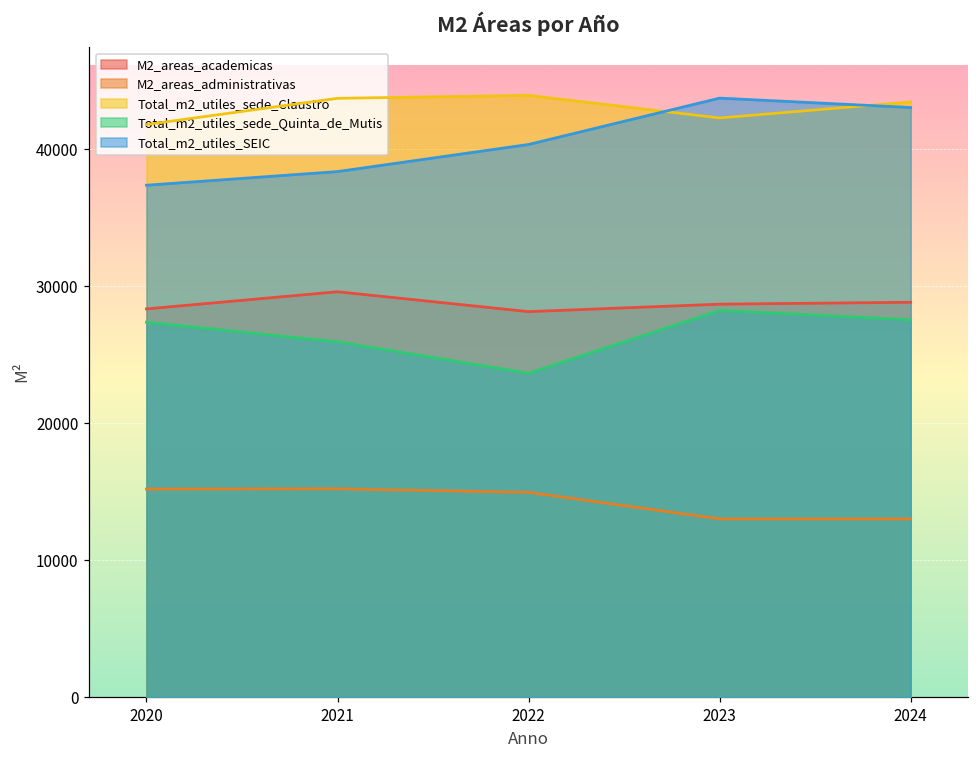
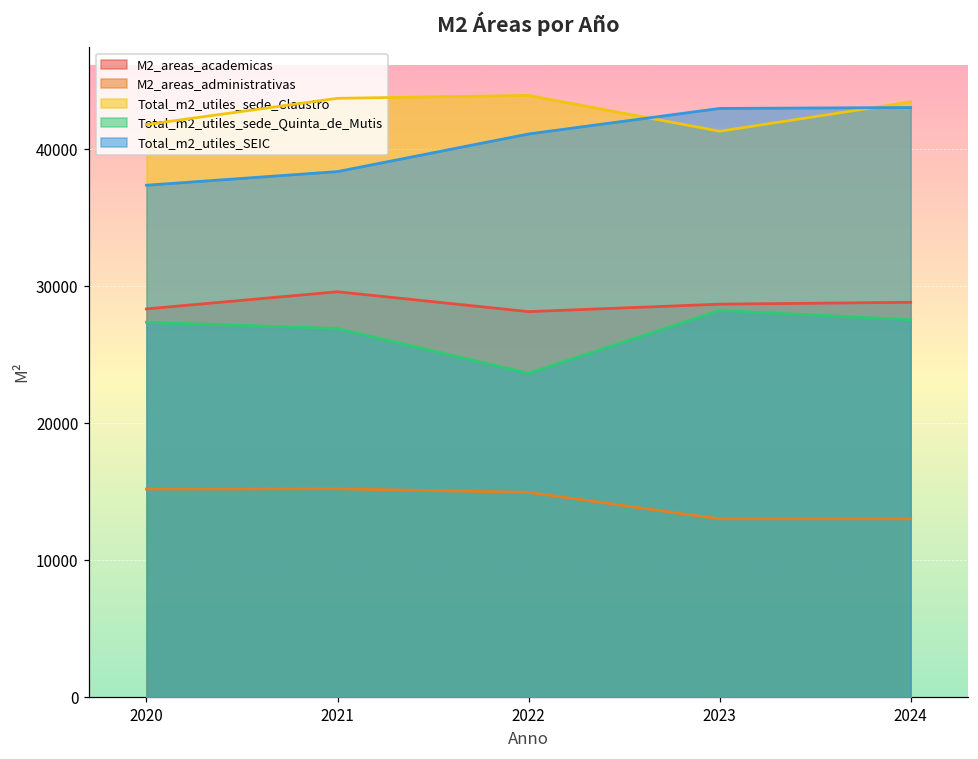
Total_m2_utiles_sede_Quinta_de_Mutis, 2021: 25900 -> 26900
Total_m2_utiles_SEIC, 2022: 40400 -> 41100
Total_m2_utiles_sede_Claustro, 2023: 42300 -> 41300
Total_m2_utiles_SEIC, 2023: 43700 -> 43000
